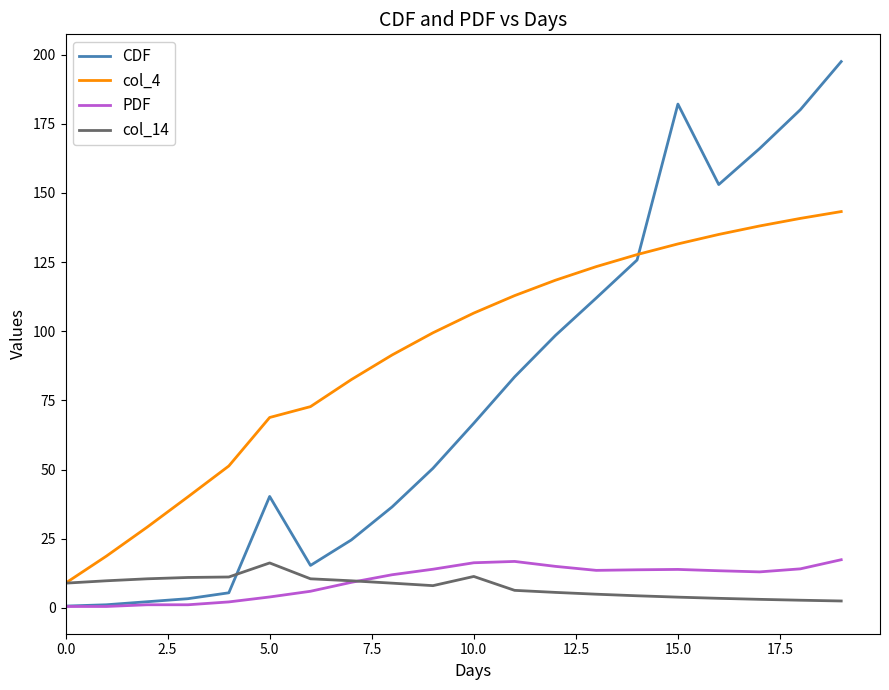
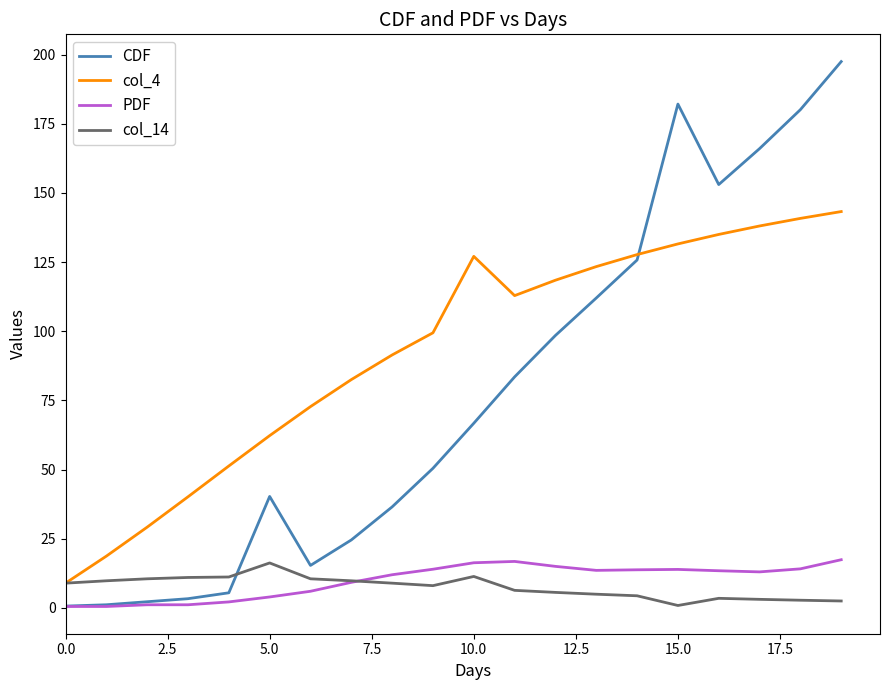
col_4, 5.0: 69 -> 62
col_4, 10.0: 107 -> 127
col_14, 15.0: 4 -> 1
